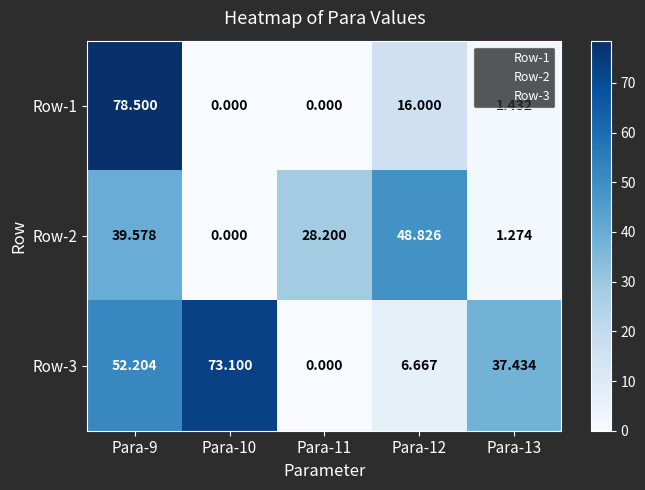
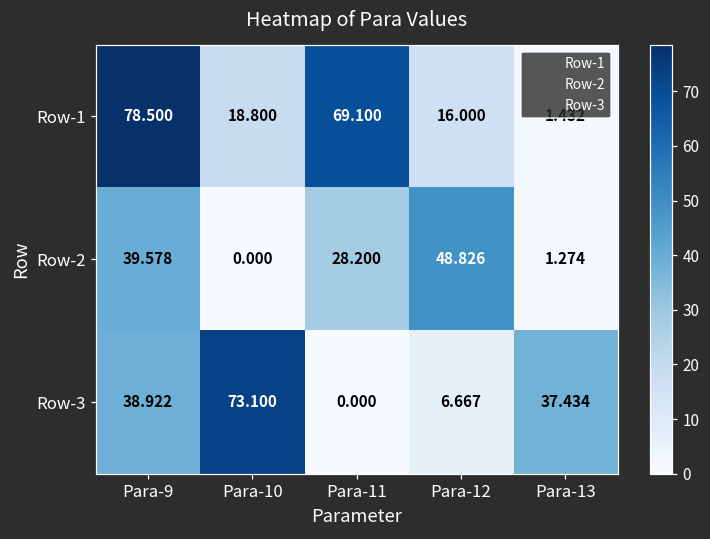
Row-1, Para-10: 0.000 -> 18.800
Row-1, Para-11: 0.000 -> 69.100
Row-3, Para-9: 52.204 -> 38.922
